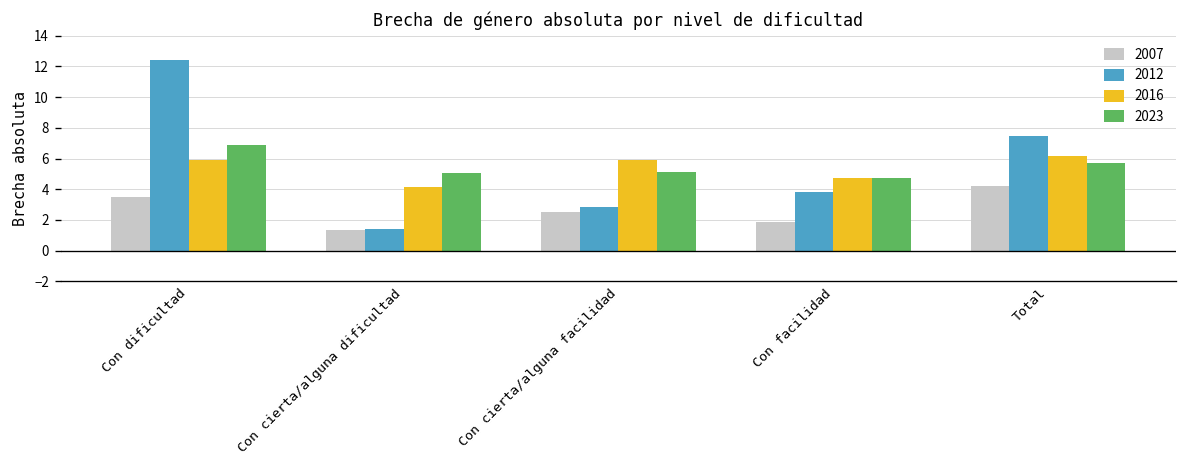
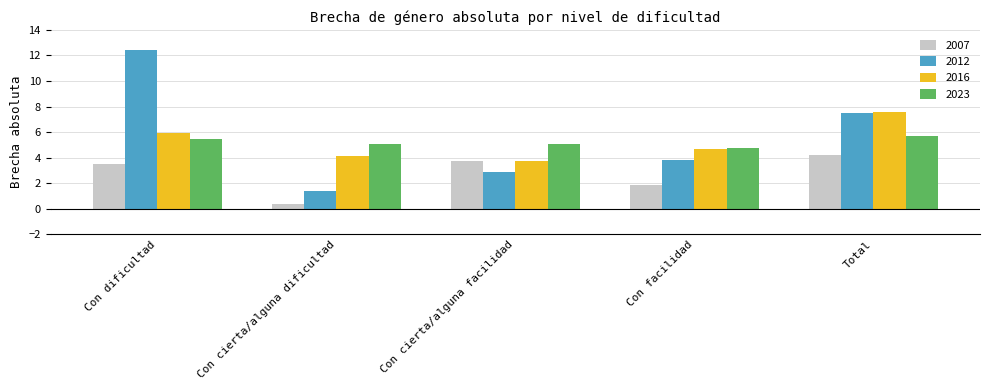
2023, Con dificultad: 6.9 -> 5.5
2007, Con cierta/alguna dificultad: 1.3 -> 0.4
2007, Con cierta/alguna facilidad: 2.5 -> 3.7
2016, Con cierta/alguna facilidad: 5.9 -> 3.8
2016, Total: 6.1 -> 7.5
